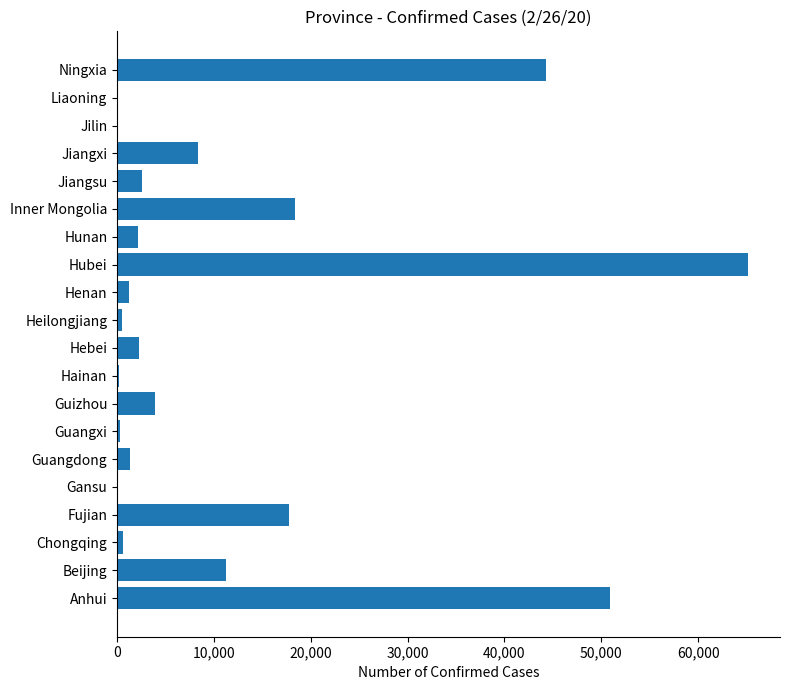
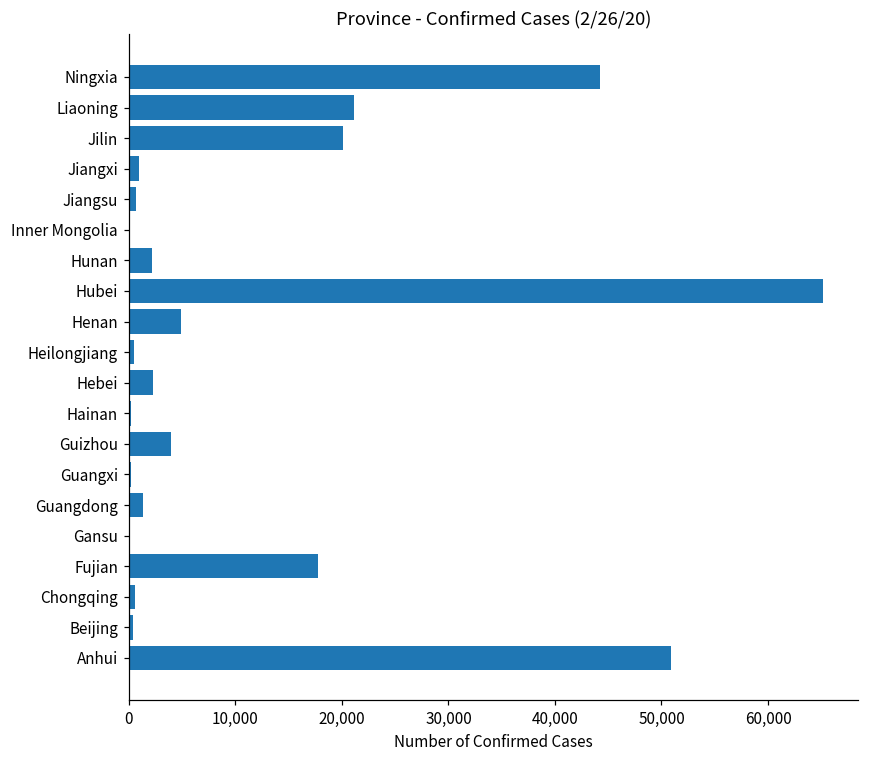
Liaoning: 0 -> 21,000
Jilin: 0 -> 20,000
Jiangxi: 8,000 -> 1,000
Jiangsu: 3,000 -> 1,000
Inner Mongolia: 18,000 -> 0
Henan: 1,000 -> 5,000
Beijing: 11,000 -> 0
